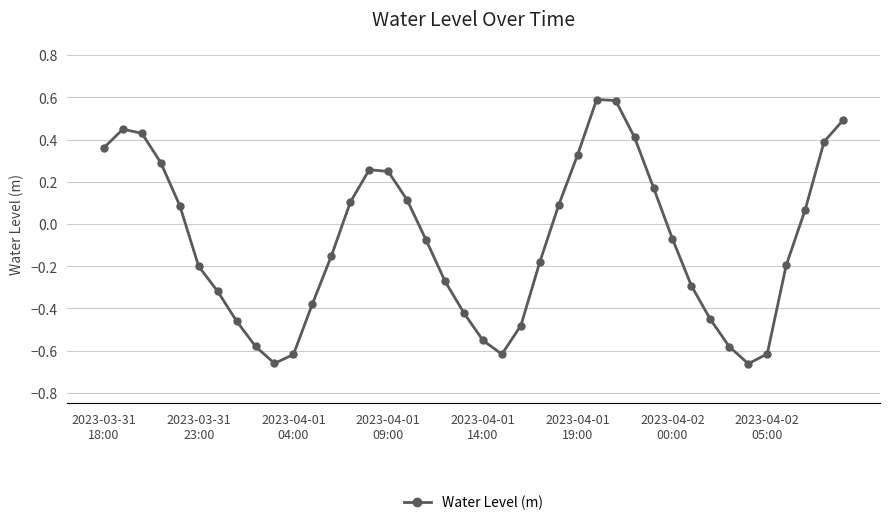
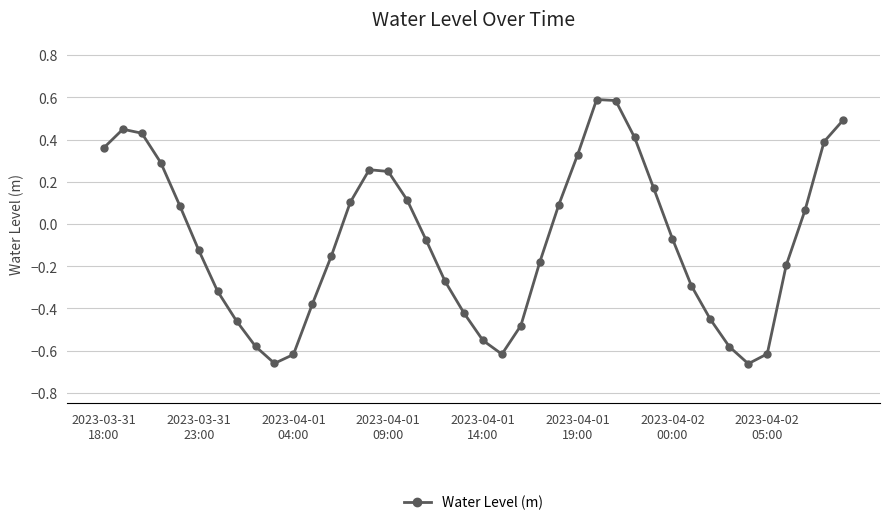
2023-03-31 23:00: -0.20 -> -0.12
